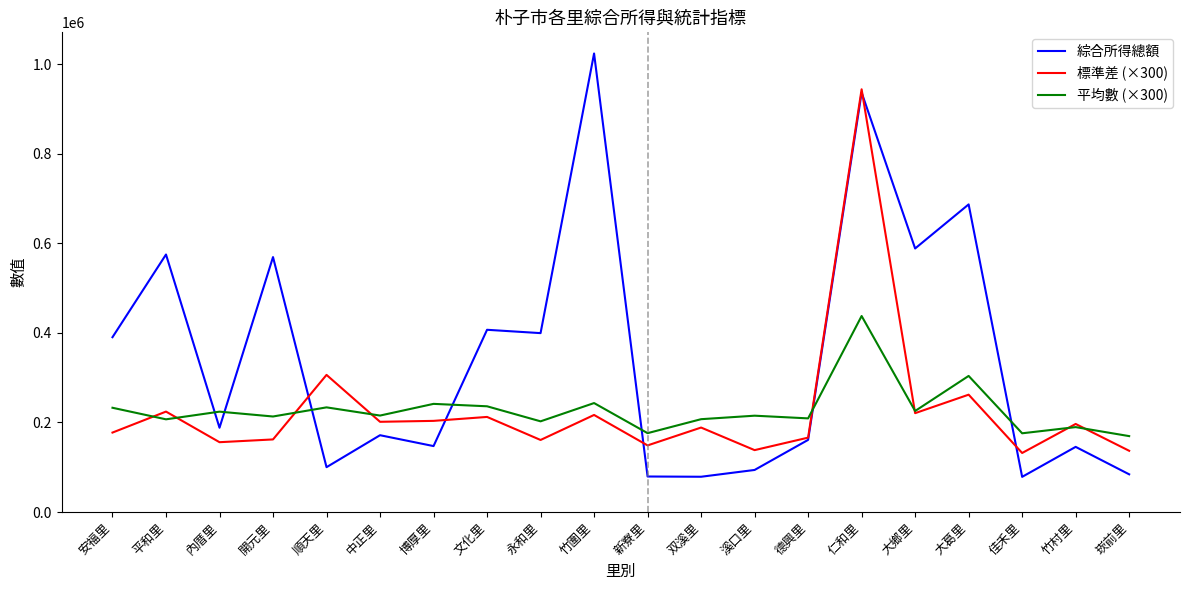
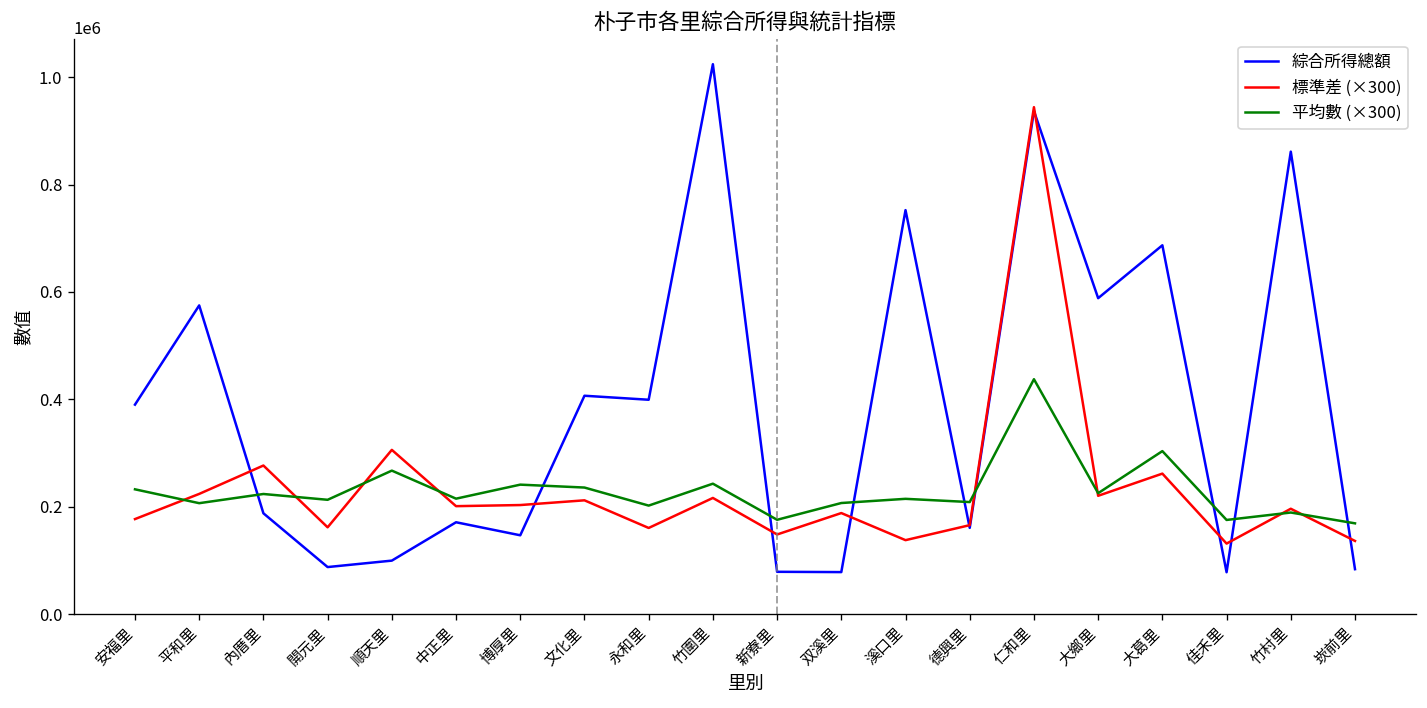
標準差 (×300), 內厝里: 160000 -> 280000
綜合所得總額, 開元里: 570000 -> 90000
平均數 (×300), 順天里: 230000 -> 270000
綜合所得總額, 溪口里: 90000 -> 750000
綜合所得總額, 竹村里: 150000 -> 860000
